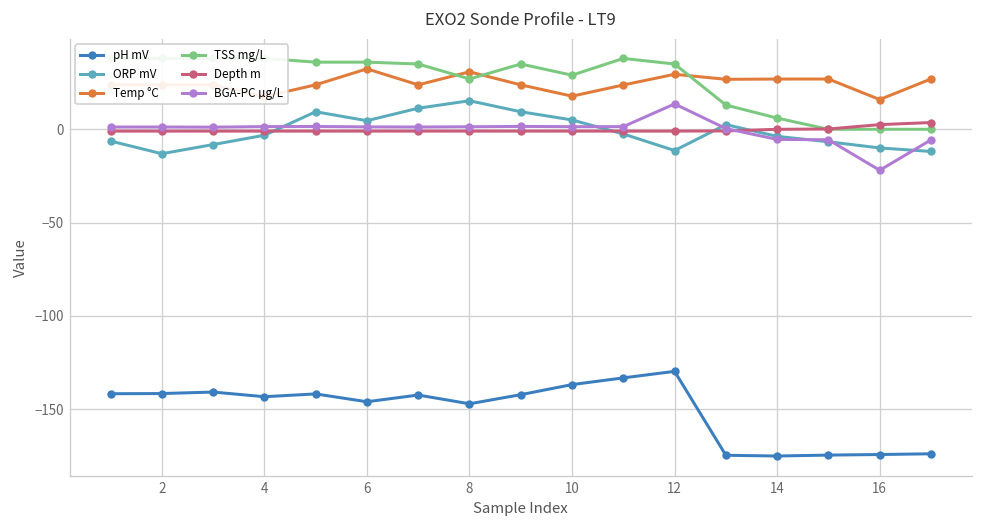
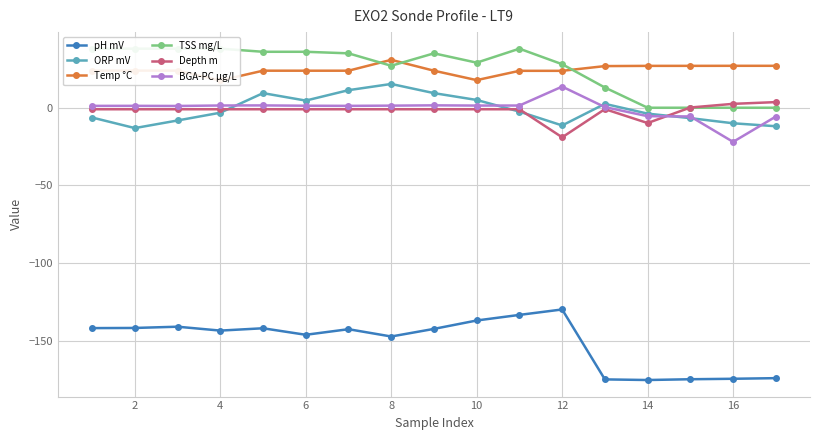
Temp °C, 6: 32 -> 24
Temp °C, 12: 29 -> 24
TSS mg/L, 12: 35 -> 28
Depth m, 12: -1 -> -19
TSS mg/L, 14: 6 -> 0
Depth m, 14: 0 -> -10
Temp °C, 16: 16 -> 27
